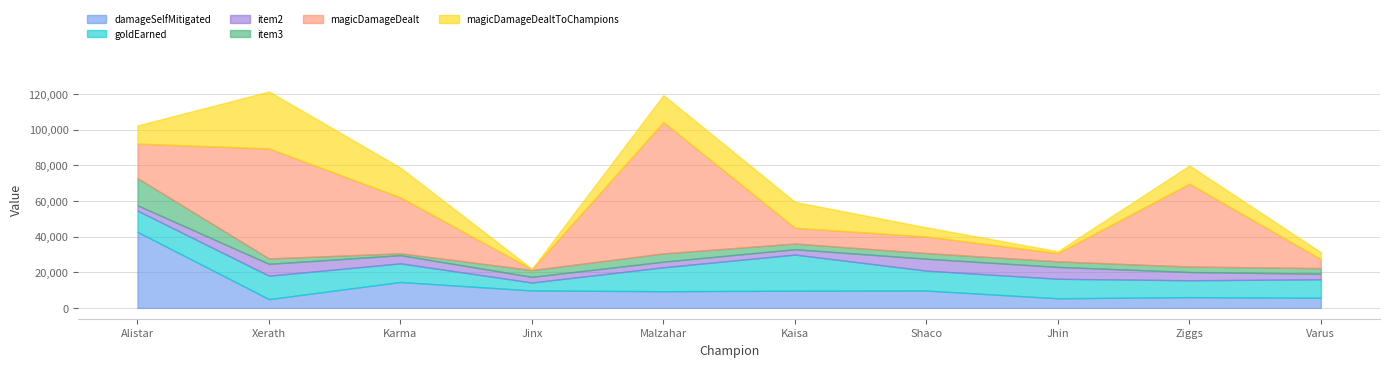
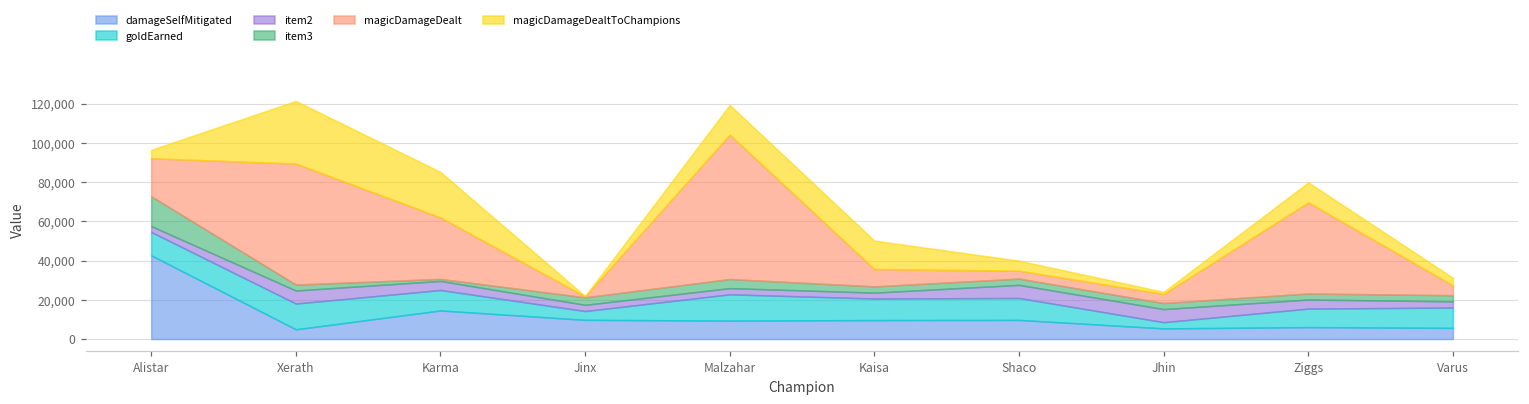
magicDamageDealtToChampions, Alistar: 10,000 -> 4,000
magicDamageDealtToChampions, Karma: 17,000 -> 23,000
goldEarned, Kaisa: 20,000 -> 11,000
magicDamageDealt, Shaco: 9,000 -> 4,000
goldEarned, Jhin: 11,000 -> 3,000
